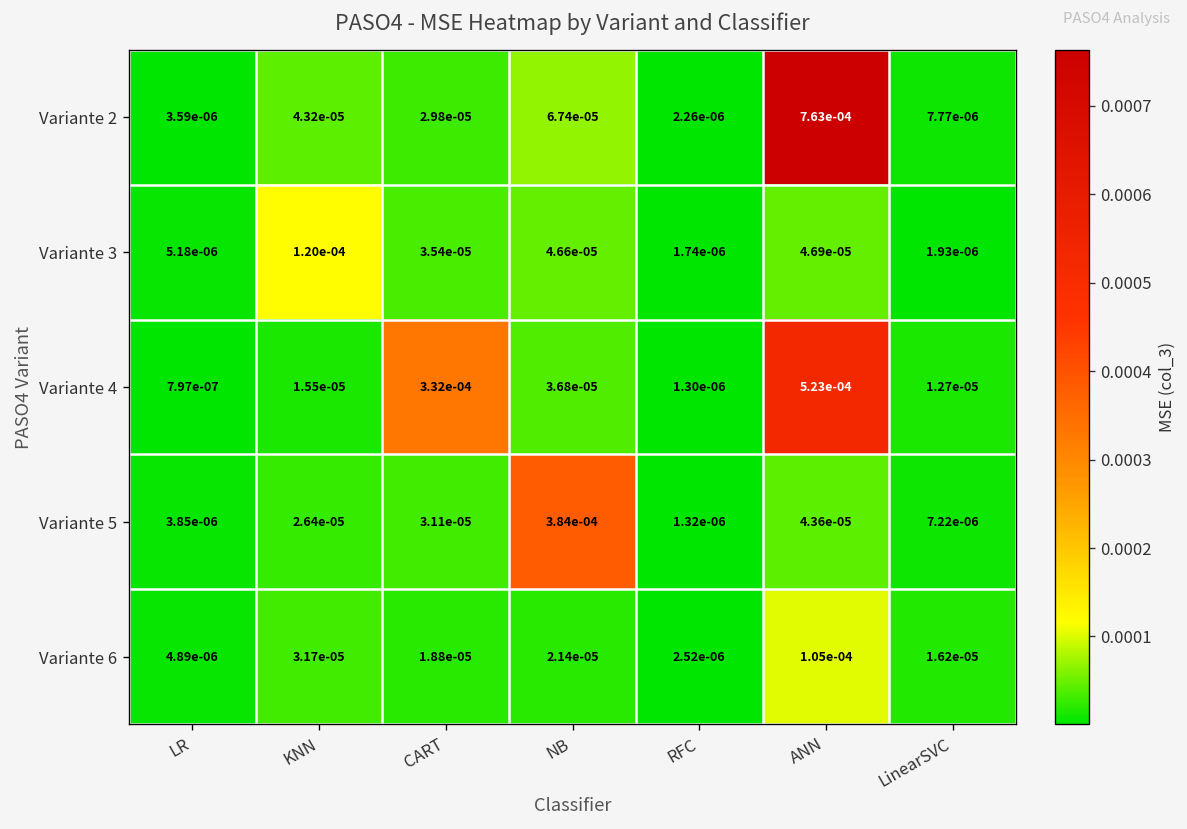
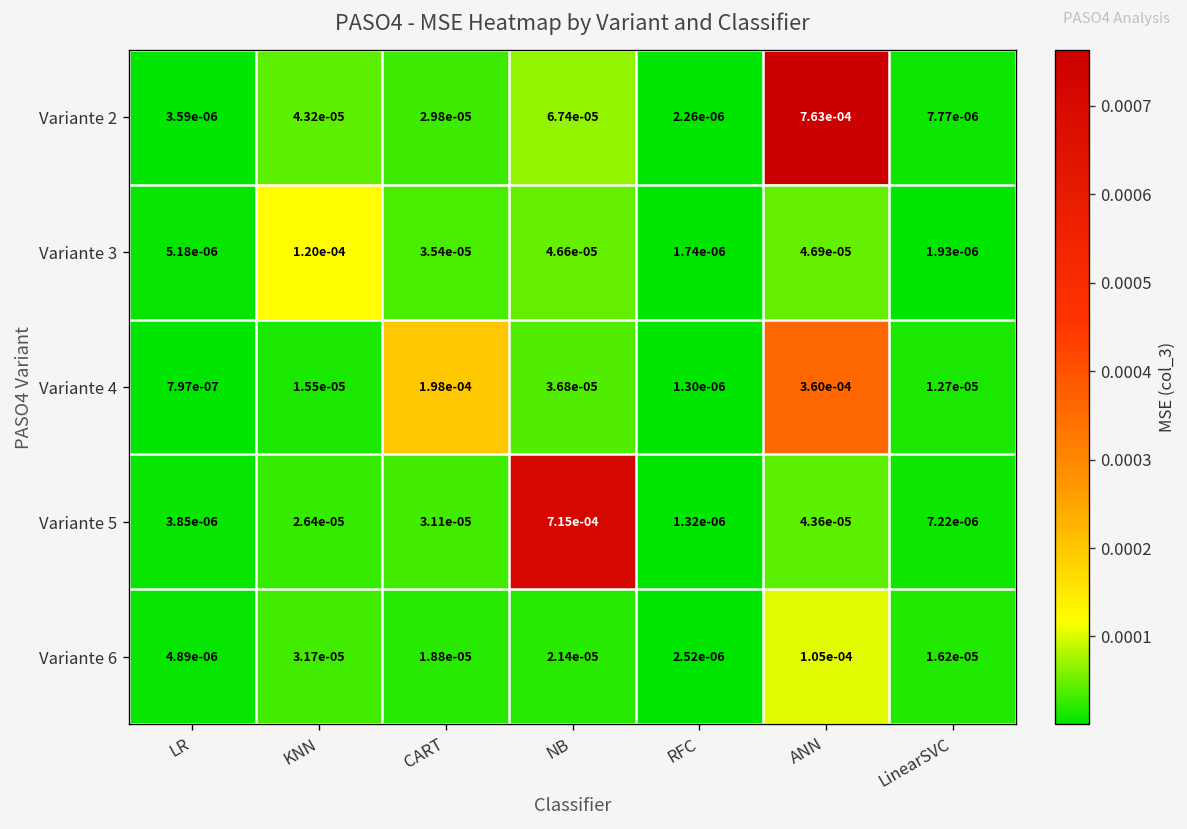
Variante 4, CART: 3.32e-04 -> 1.98e-04
Variante 4, ANN: 5.23e-04 -> 3.60e-04
Variante 5, NB: 3.84e-04 -> 7.15e-04
